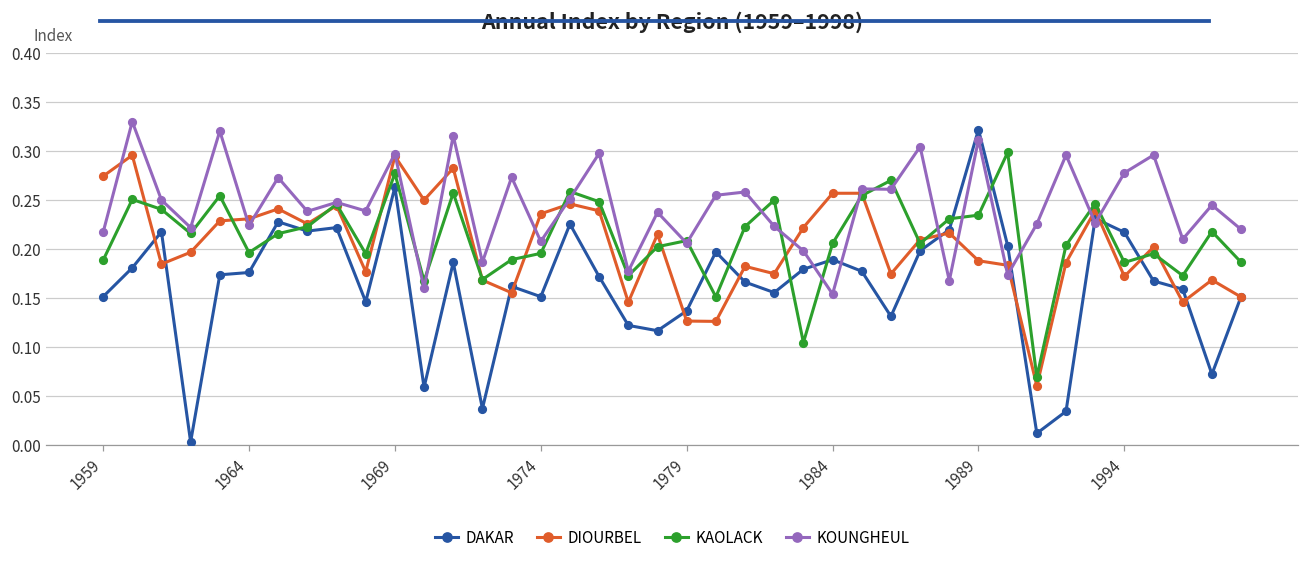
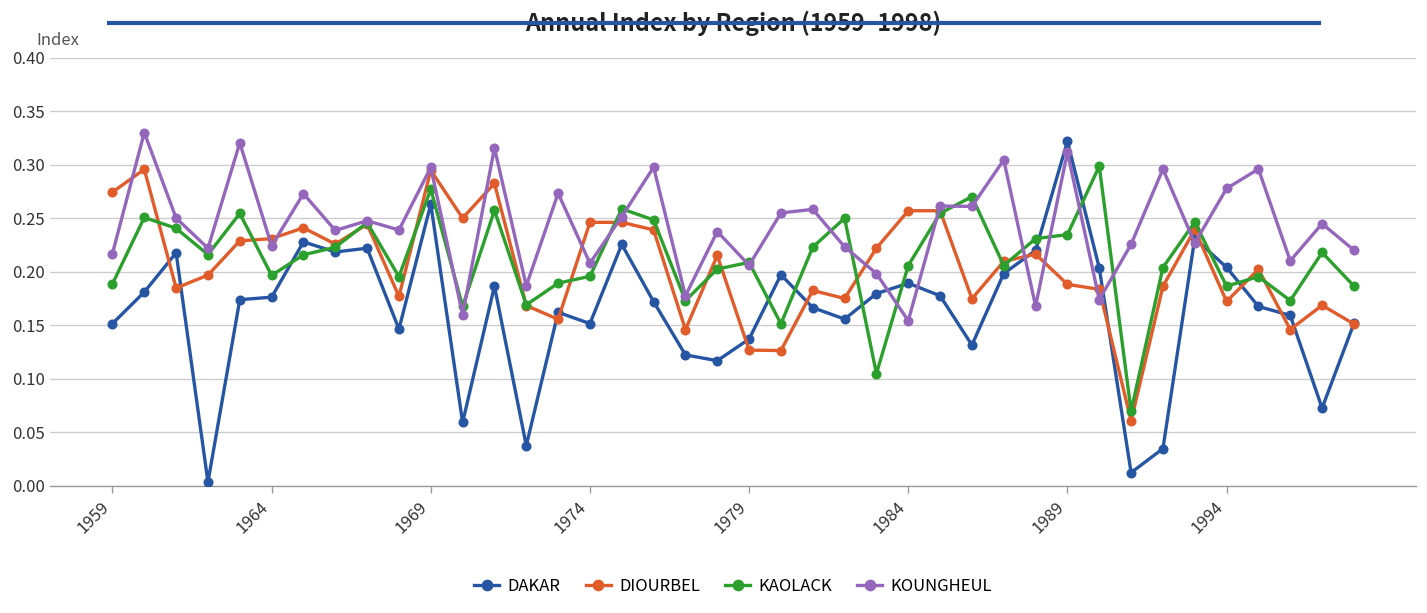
DIOURBEL, 1974: 0.24 -> 0.25
DAKAR, 1994: 0.22 -> 0.20
